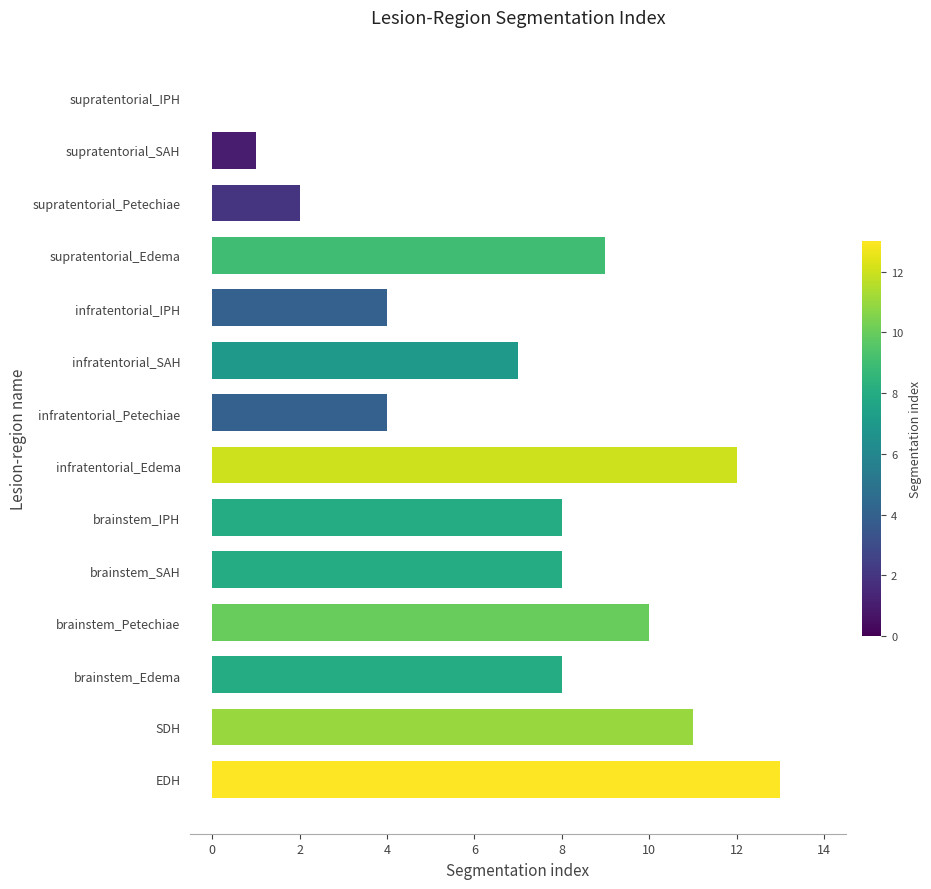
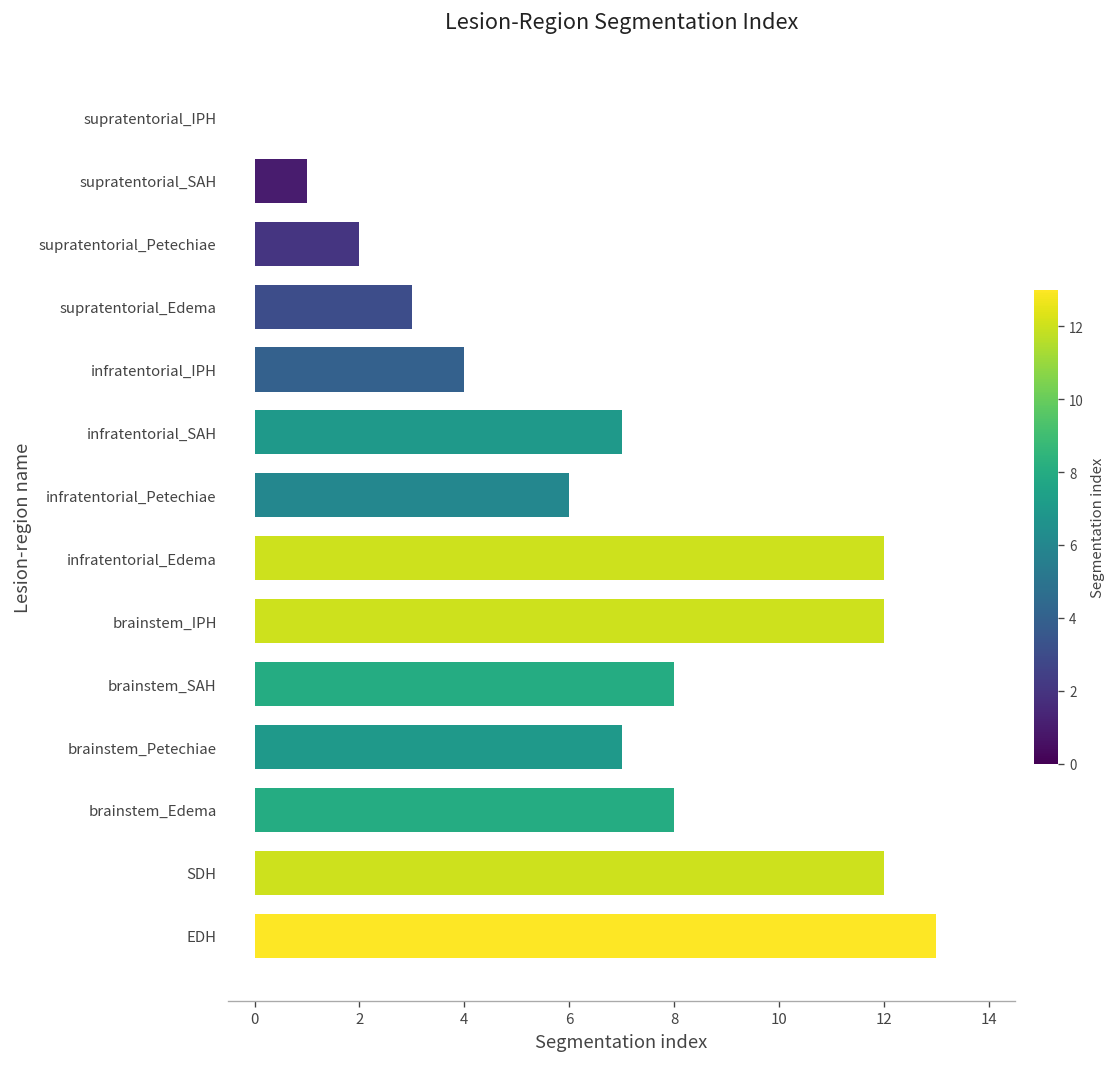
supratentorial_Edema: 9 -> 3
infratentorial_Petechiae: 4 -> 6
brainstem_IPH: 8 -> 12
brainstem_Petechiae: 10 -> 7
SDH: 11 -> 12
